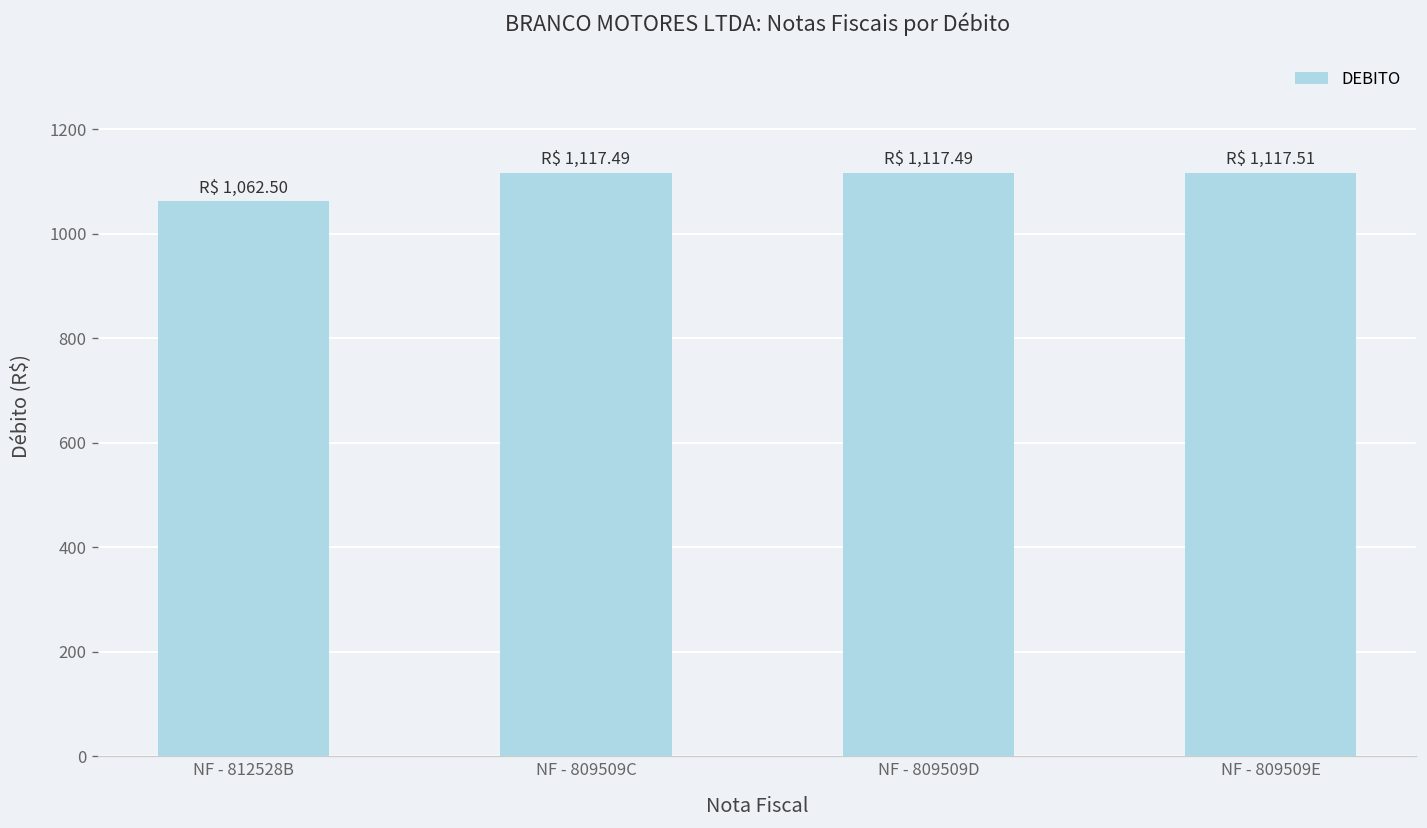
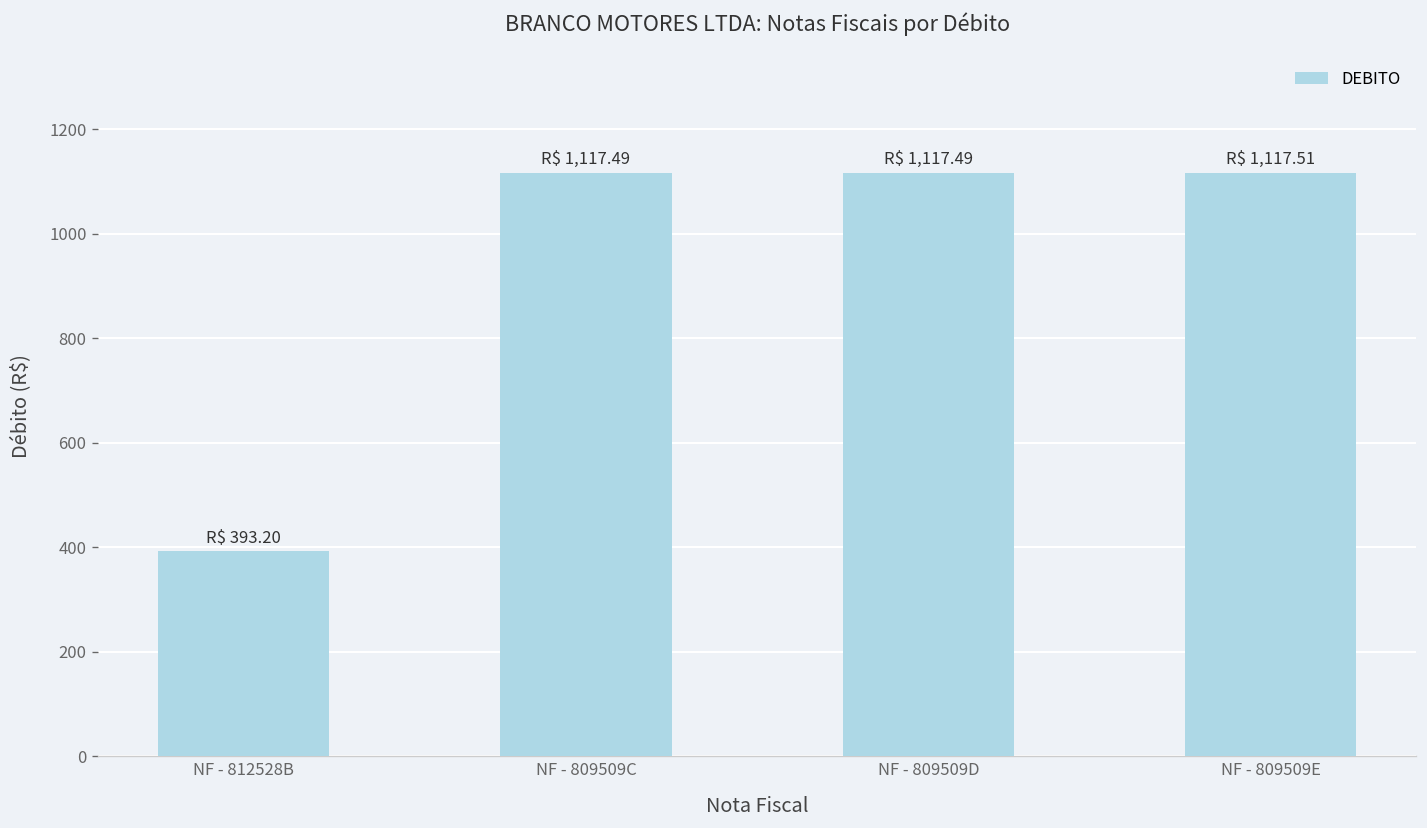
NF - 812528B: 1,062.50 -> 393.20
